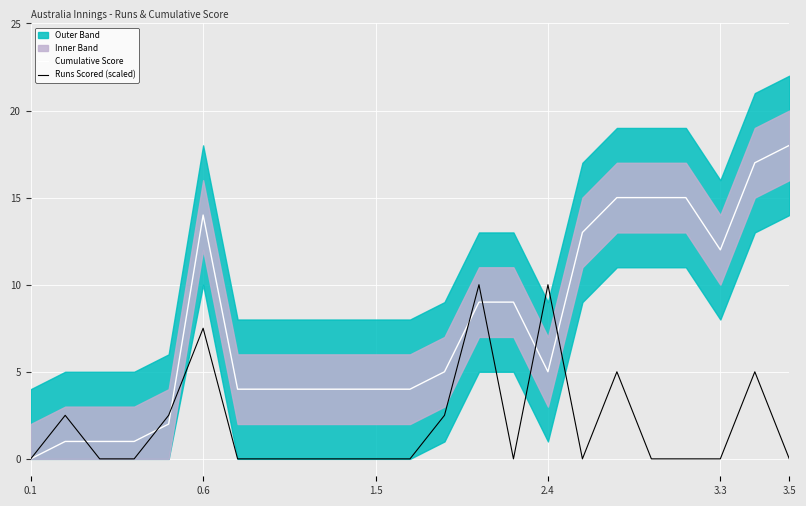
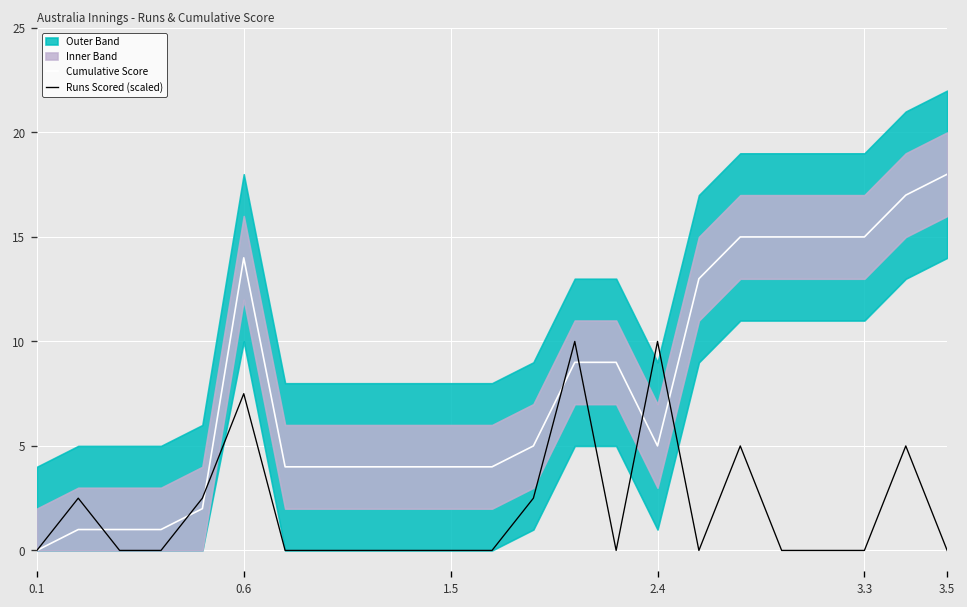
Cumulative Score, 3.3: 12 -> 15
